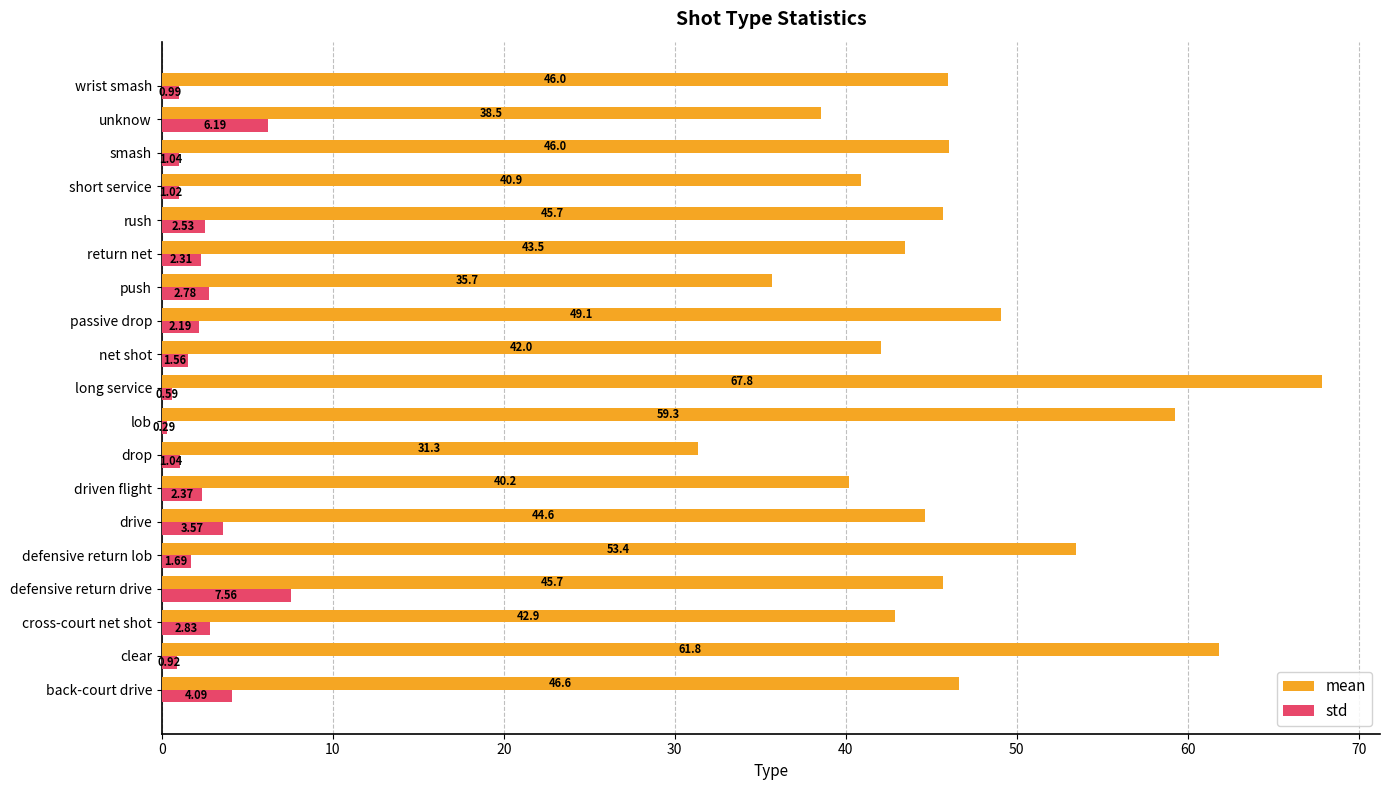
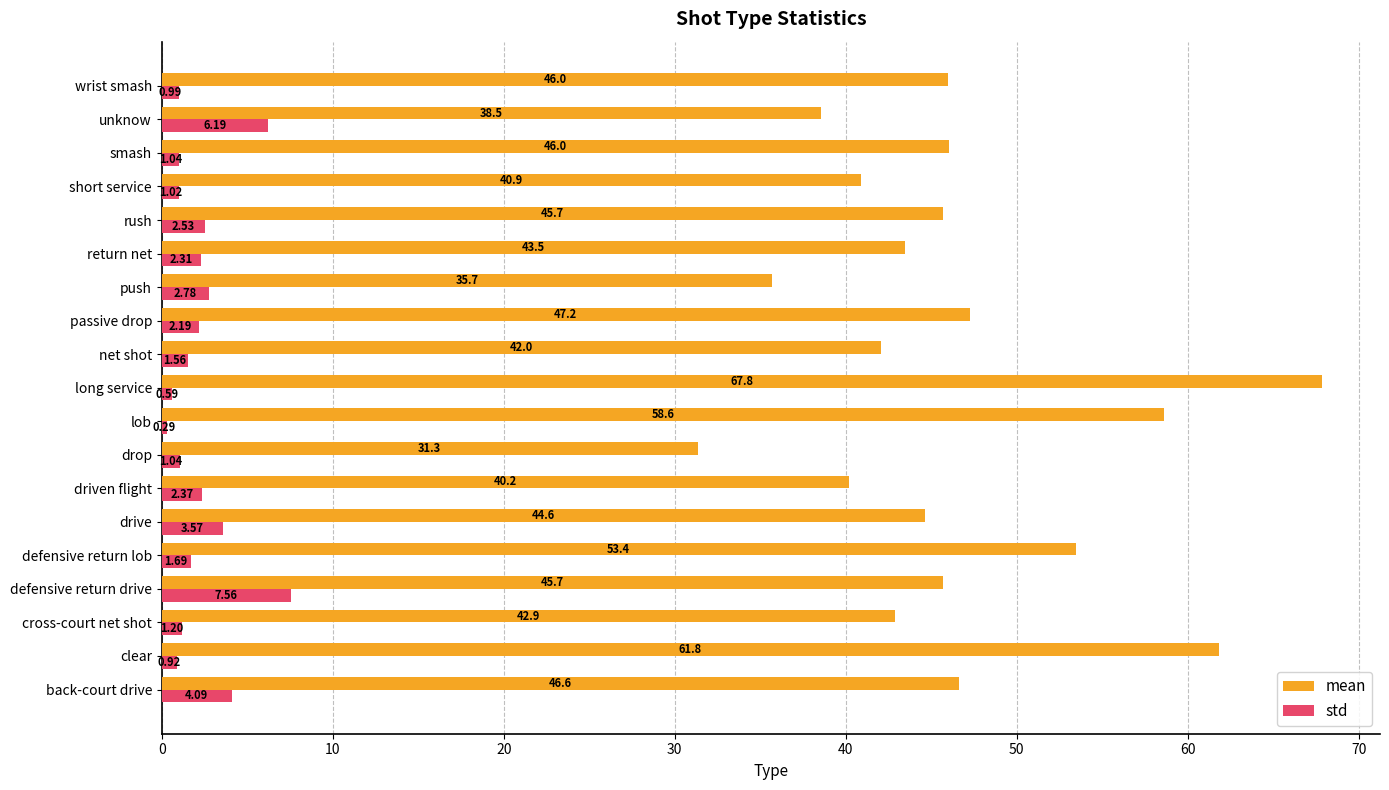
mean, passive drop: 49.1 -> 47.2
mean, lob: 59.3 -> 58.6
std, cross-court net shot: 2.83 -> 1.20
